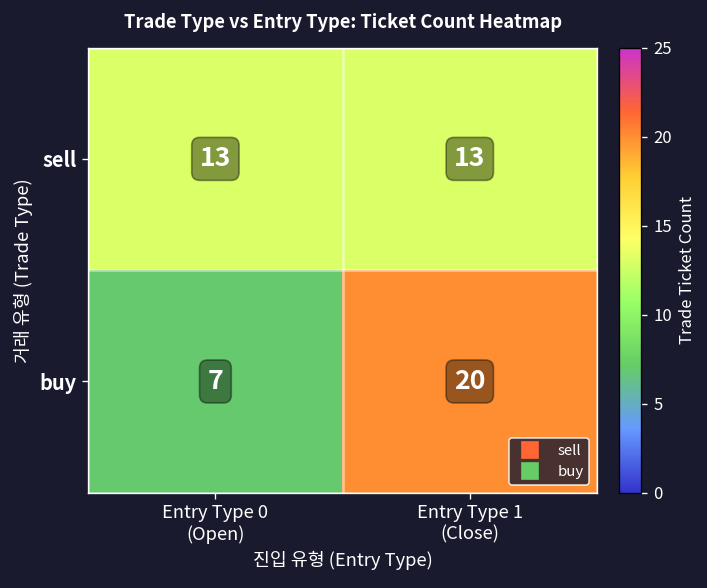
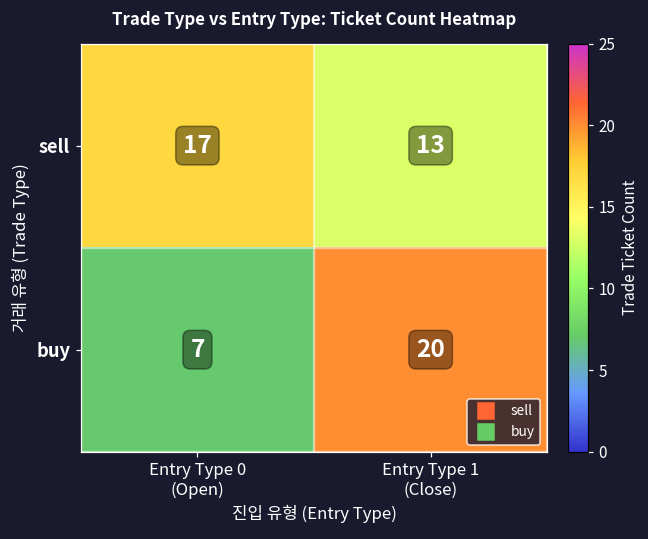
sell, Entry Type 0 (Open): 13 -> 17
